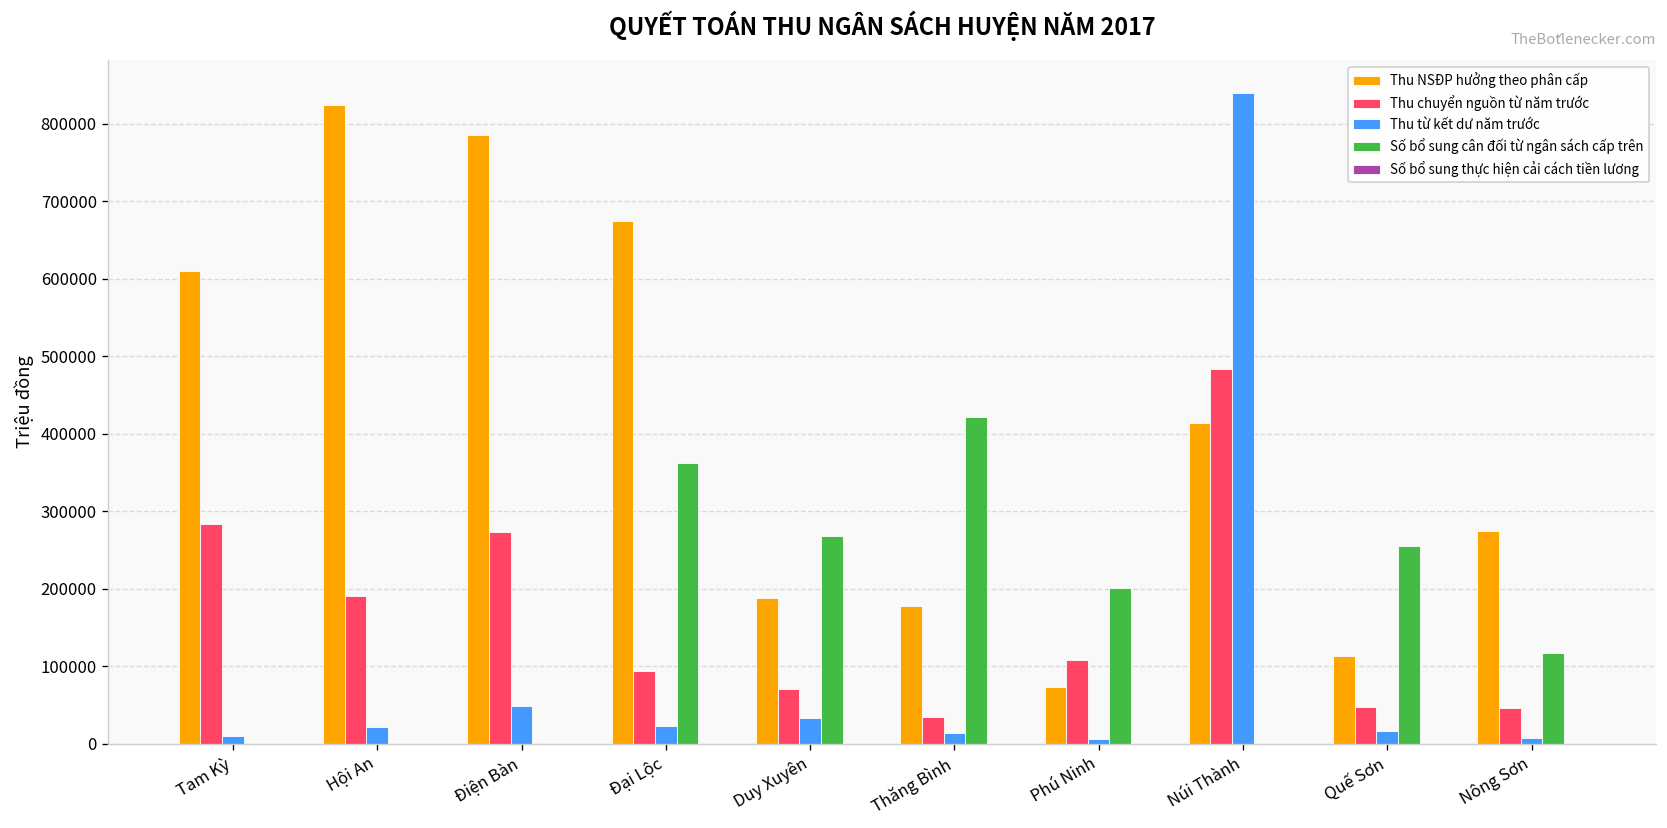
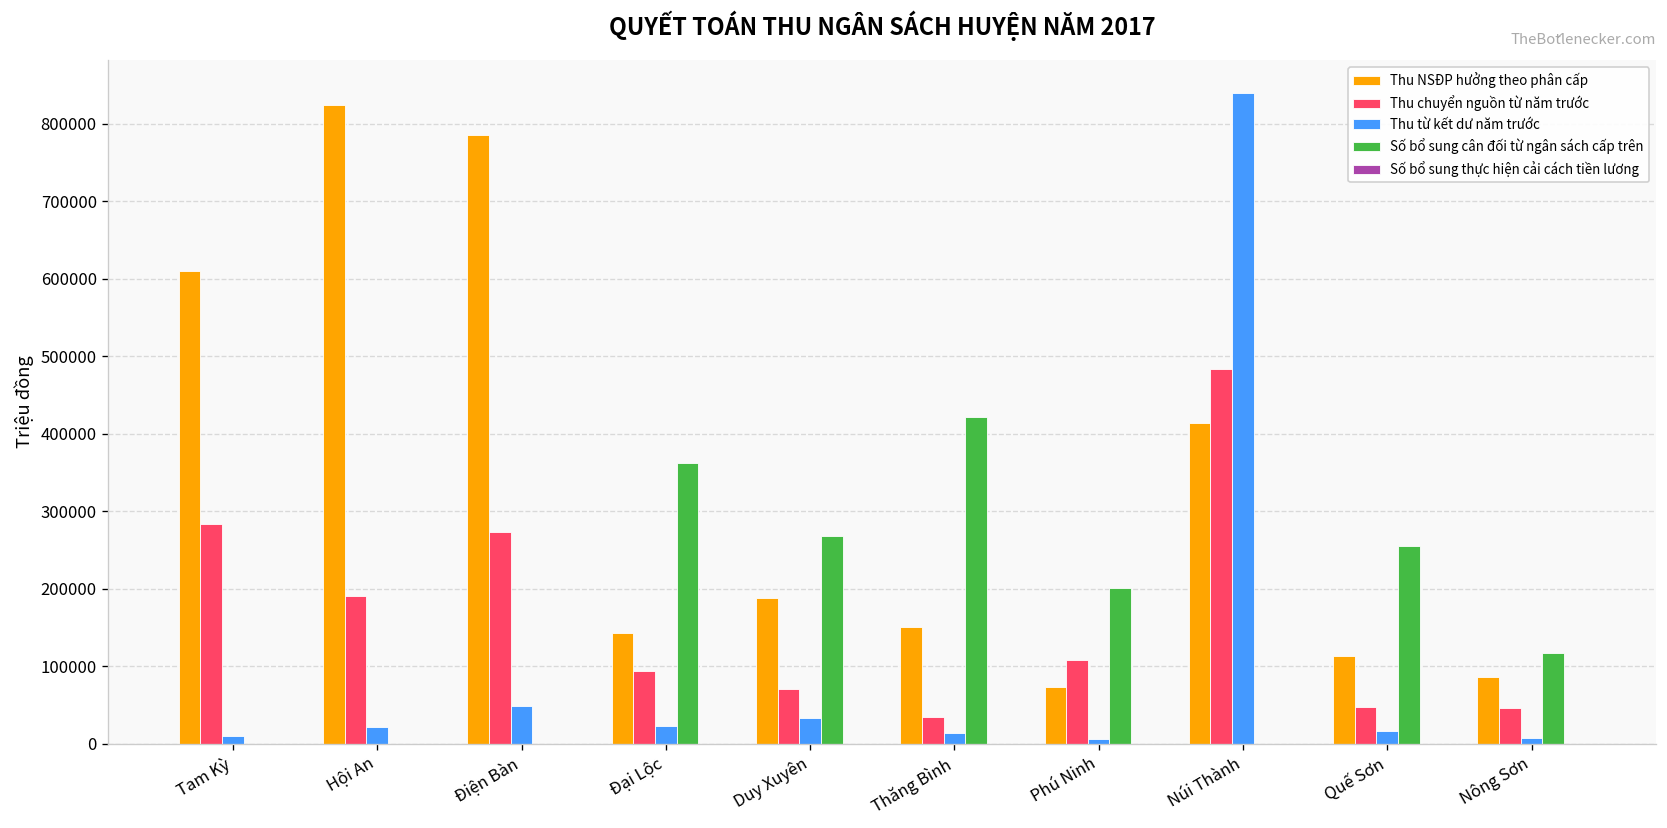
Thu NSĐP hưởng theo phân cấp, Đại Lộc: 670000 -> 140000
Thu NSĐP hưởng theo phân cấp, Thăng Bình: 180000 -> 150000
Thu NSĐP hưởng theo phân cấp, Nông Sơn: 270000 -> 90000
